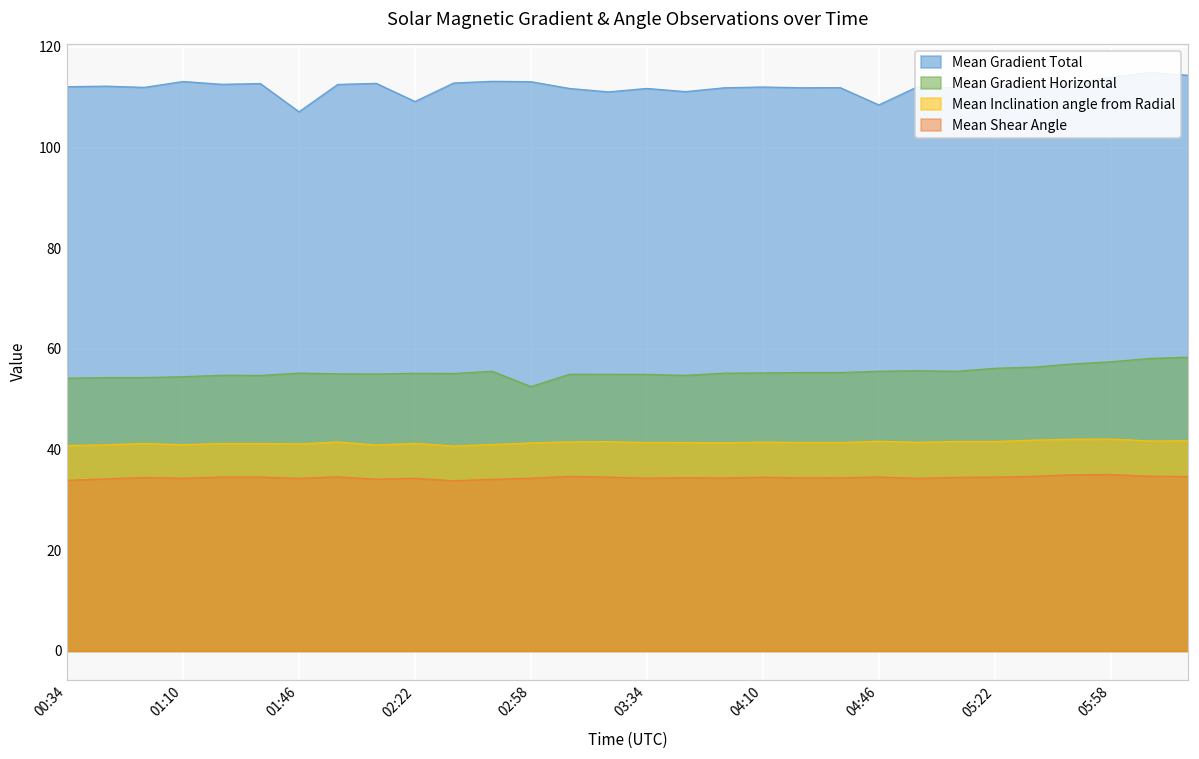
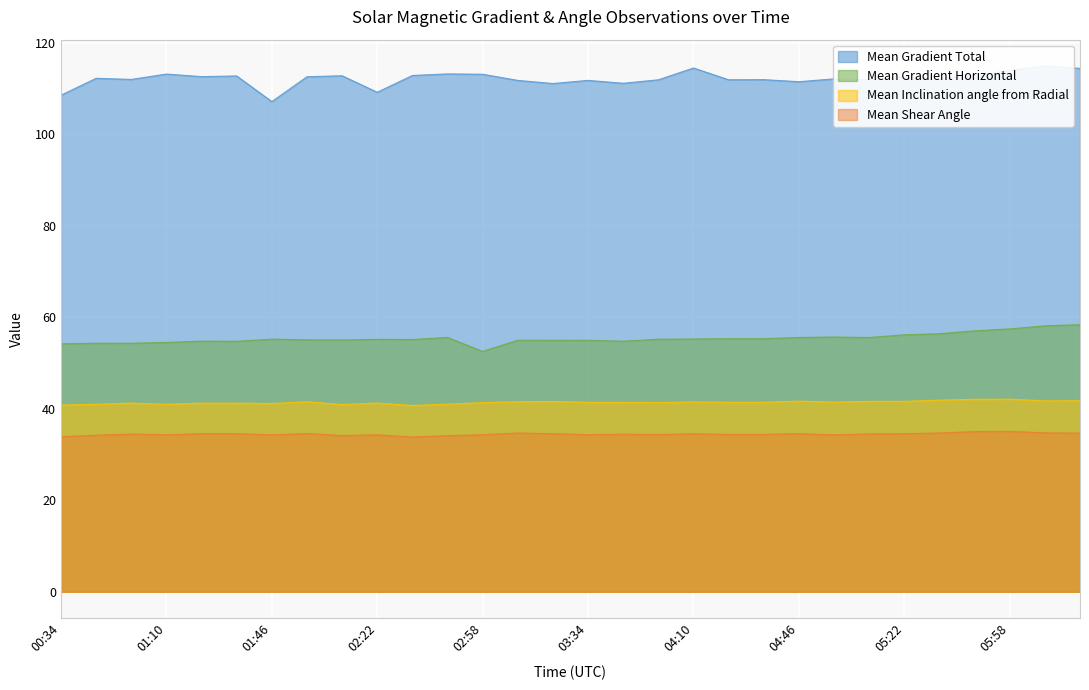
Mean Gradient Total, 00:34: 112 -> 109
Mean Gradient Total, 04:10: 112 -> 114
Mean Gradient Total, 04:46: 108 -> 111
